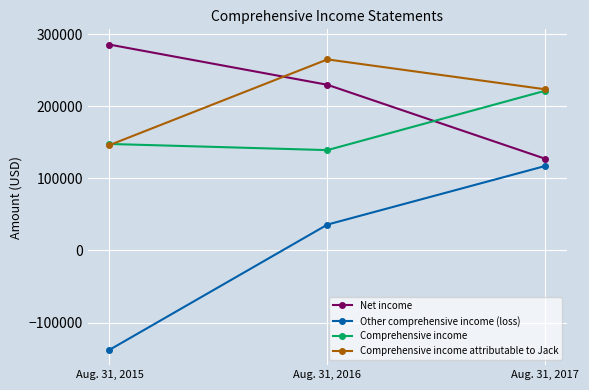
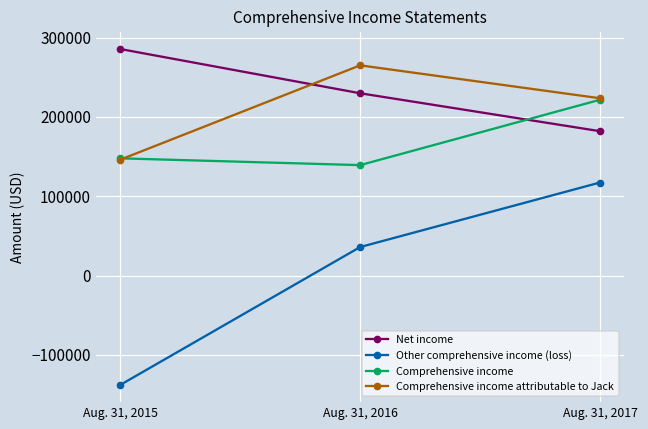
Net income, Aug. 31, 2017: 130000 -> 180000
